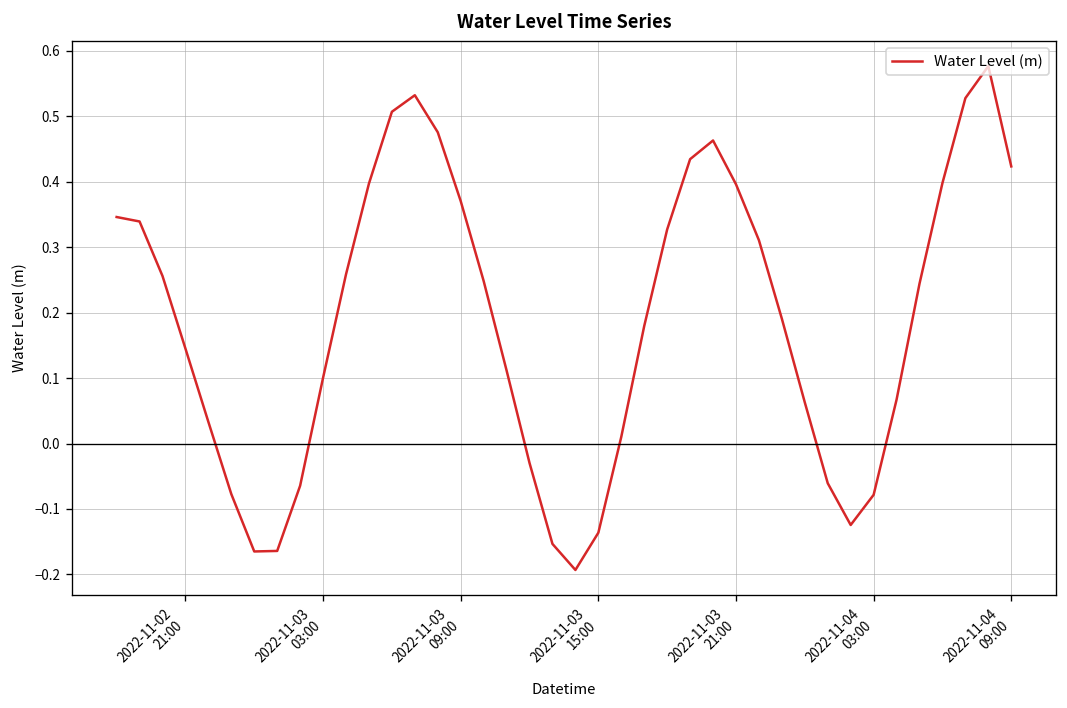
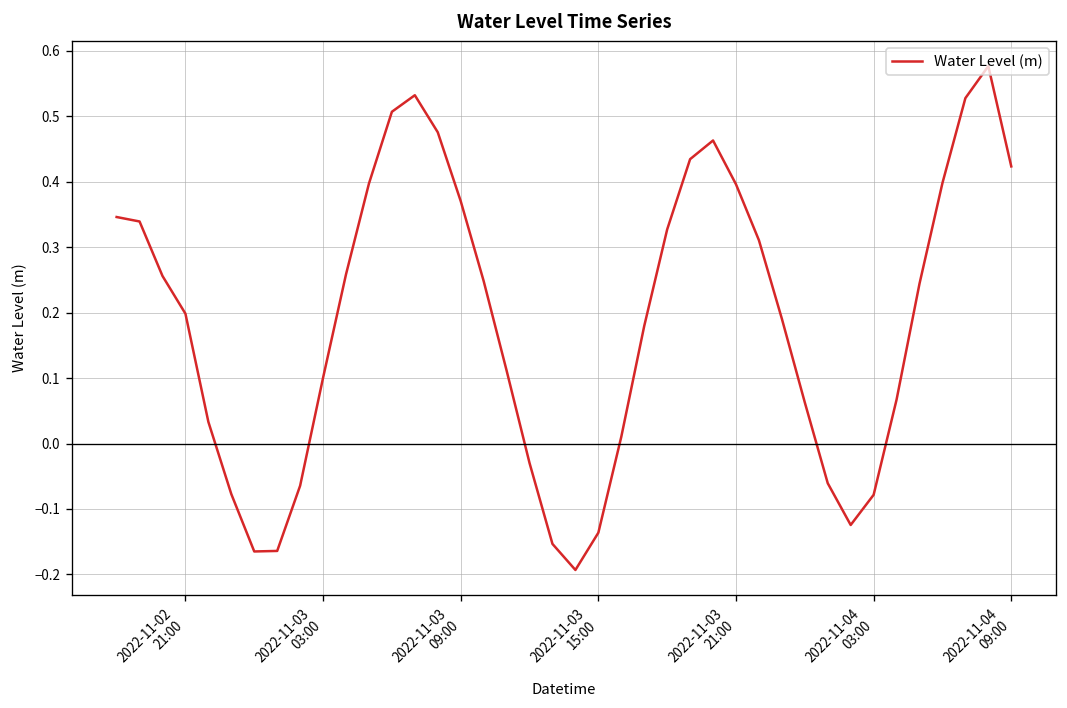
2022-11-02 21:00: 0.15 -> 0.20
